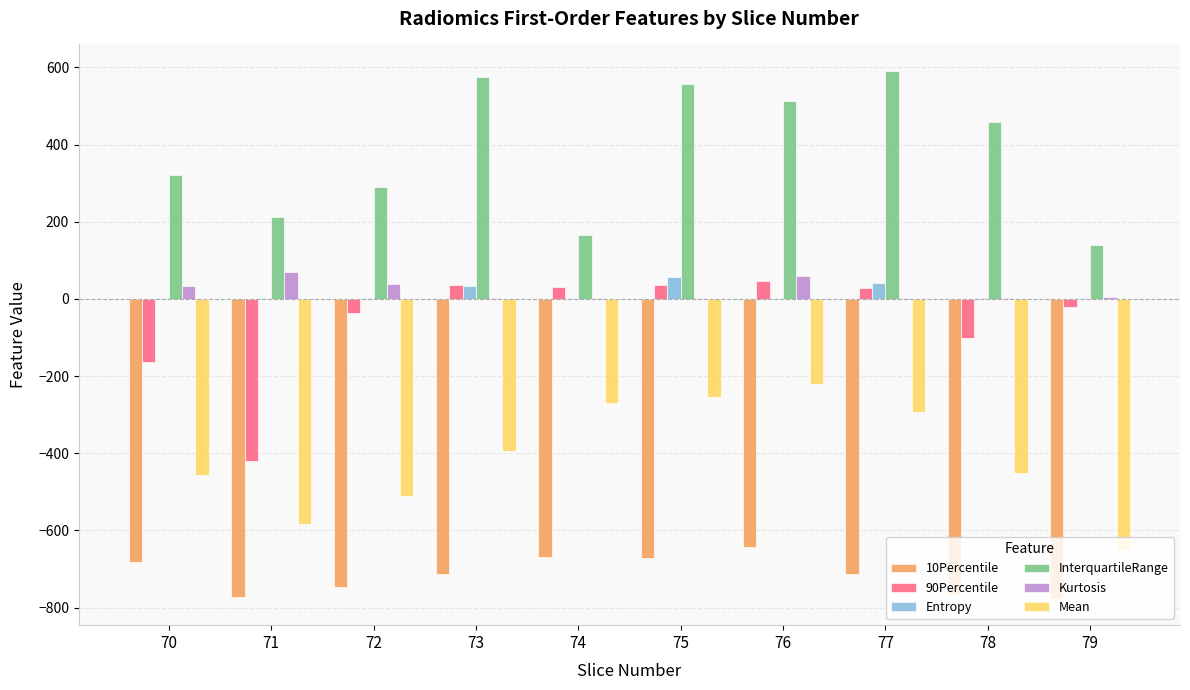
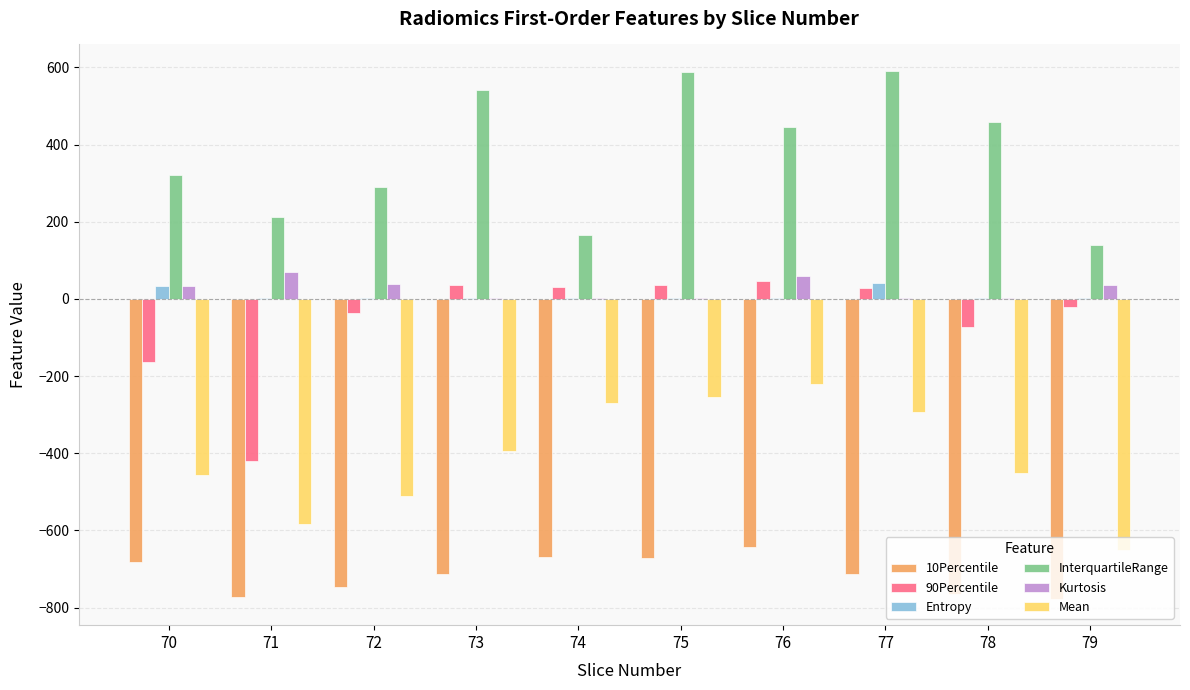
Entropy, 70: 0 -> 30
Entropy, 73: 30 -> 0
InterquartileRange, 73: 570 -> 540
Entropy, 75: 60 -> 0
InterquartileRange, 75: 560 -> 590
InterquartileRange, 76: 510 -> 440
90Percentile, 78: -100 -> -70
Kurtosis, 79: 0 -> 40
